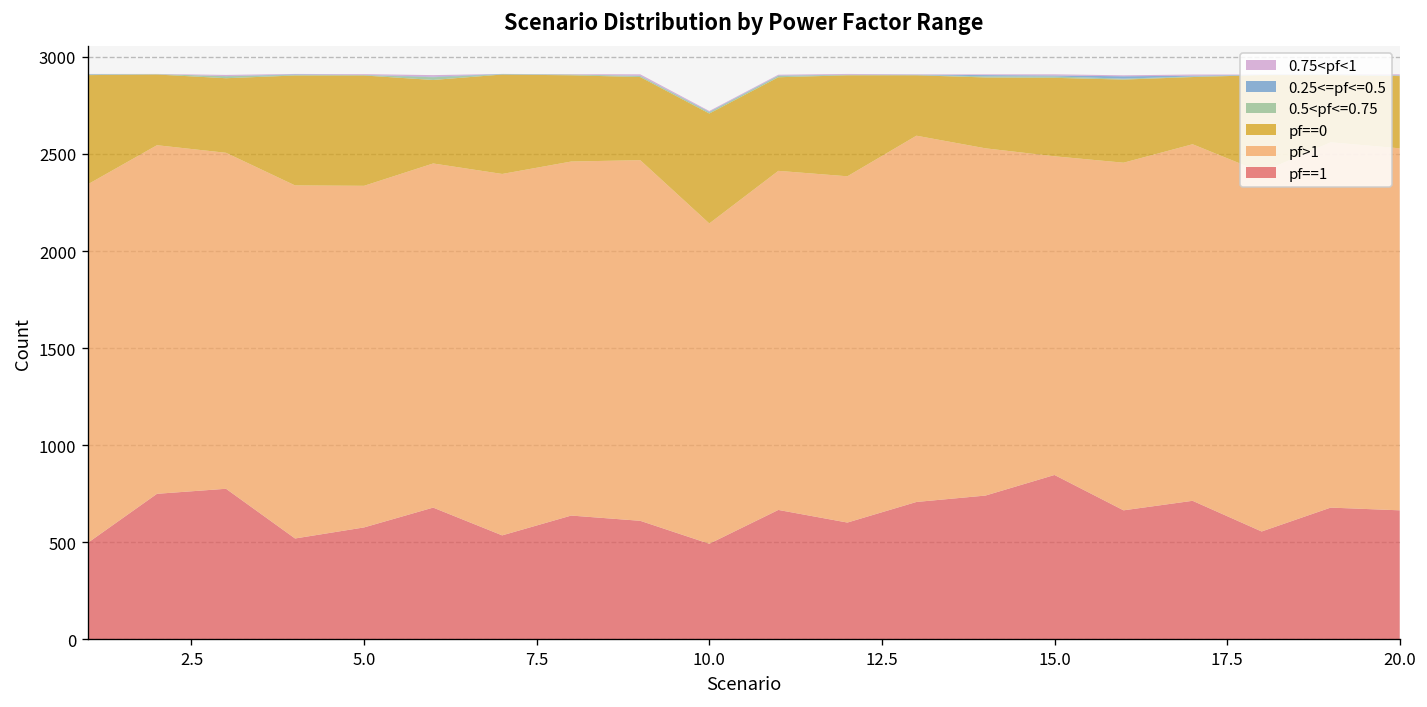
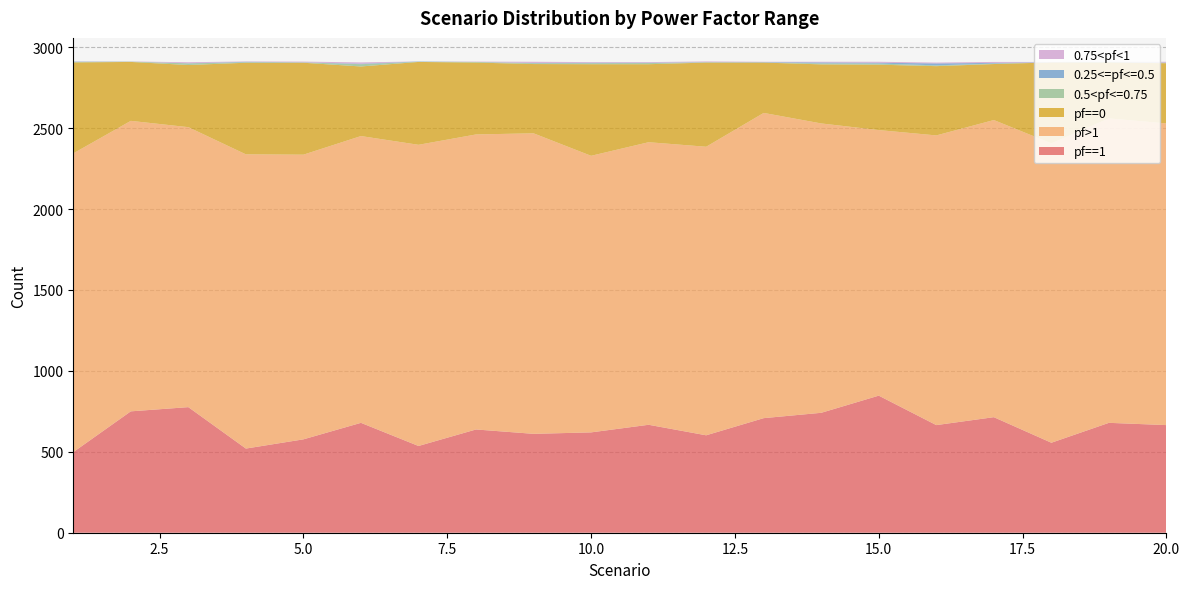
pf==1, 10.0: 490 -> 620
pf>1, 10.0: 1650 -> 1710
